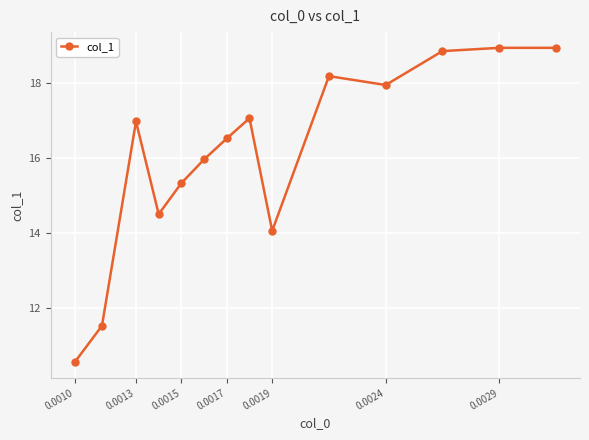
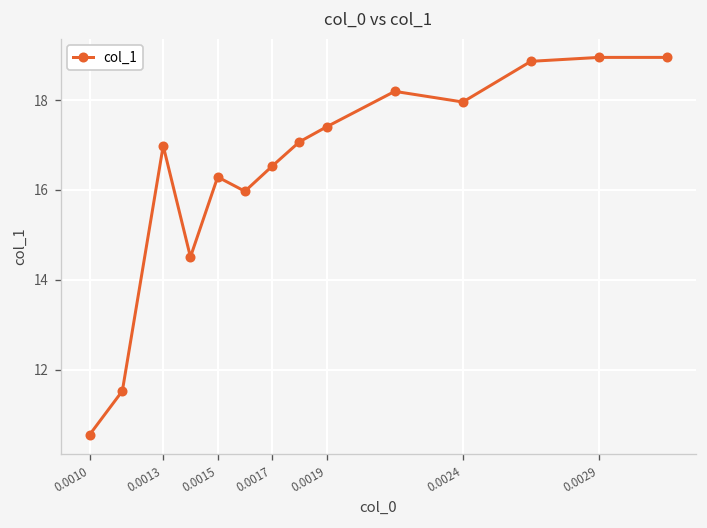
0.0015: 15.3 -> 16.3
0.0019: 14.1 -> 17.4
